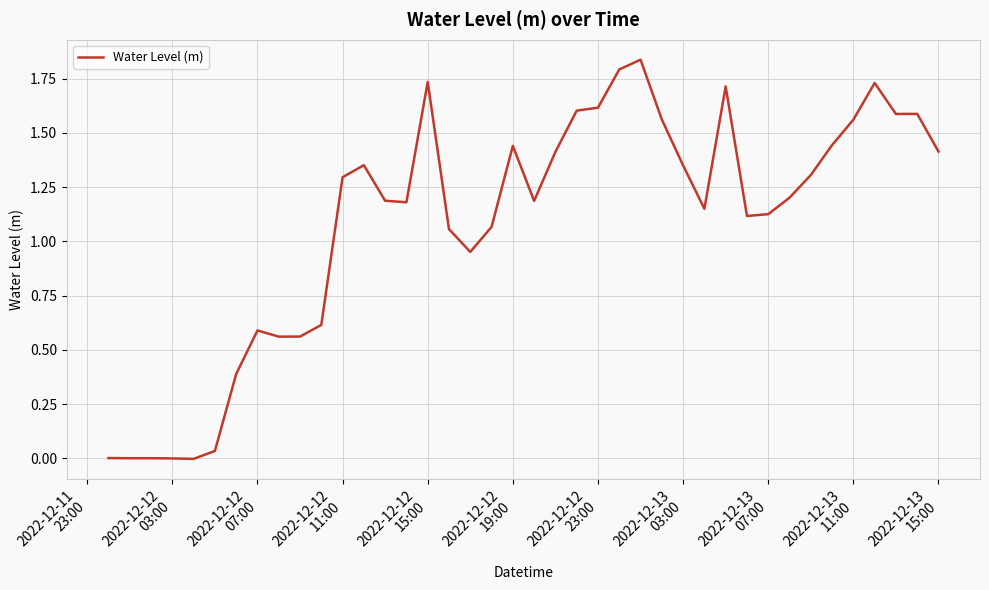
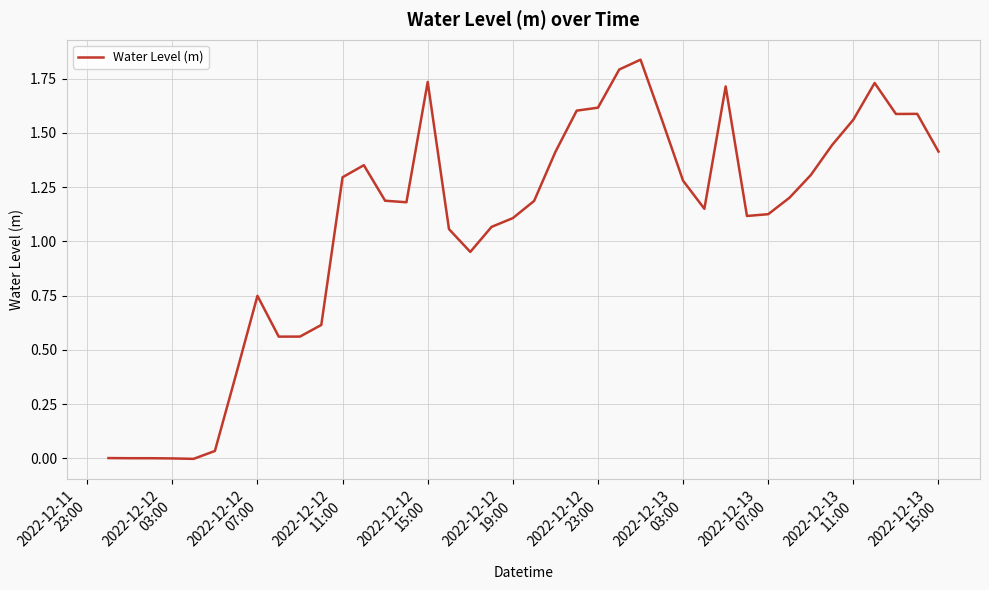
2022-12-12 07:00: 0.59 -> 0.75
2022-12-12 19:00: 1.44 -> 1.11
2022-12-13 03:00: 1.35 -> 1.28
